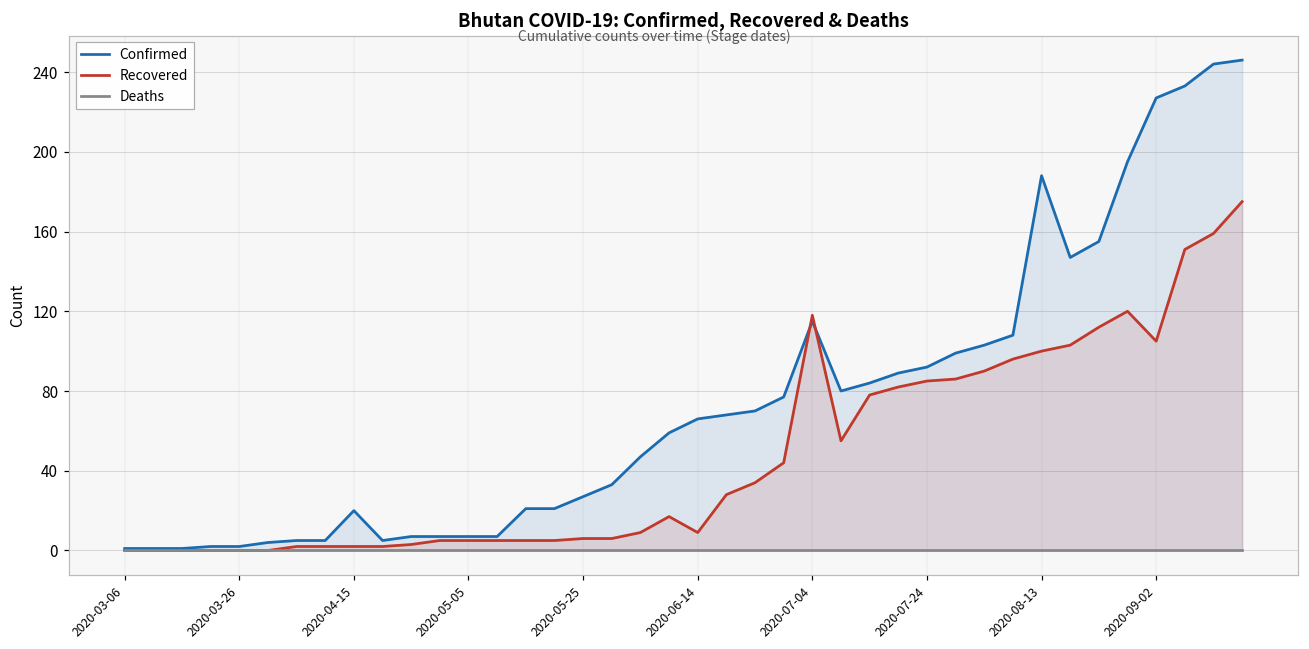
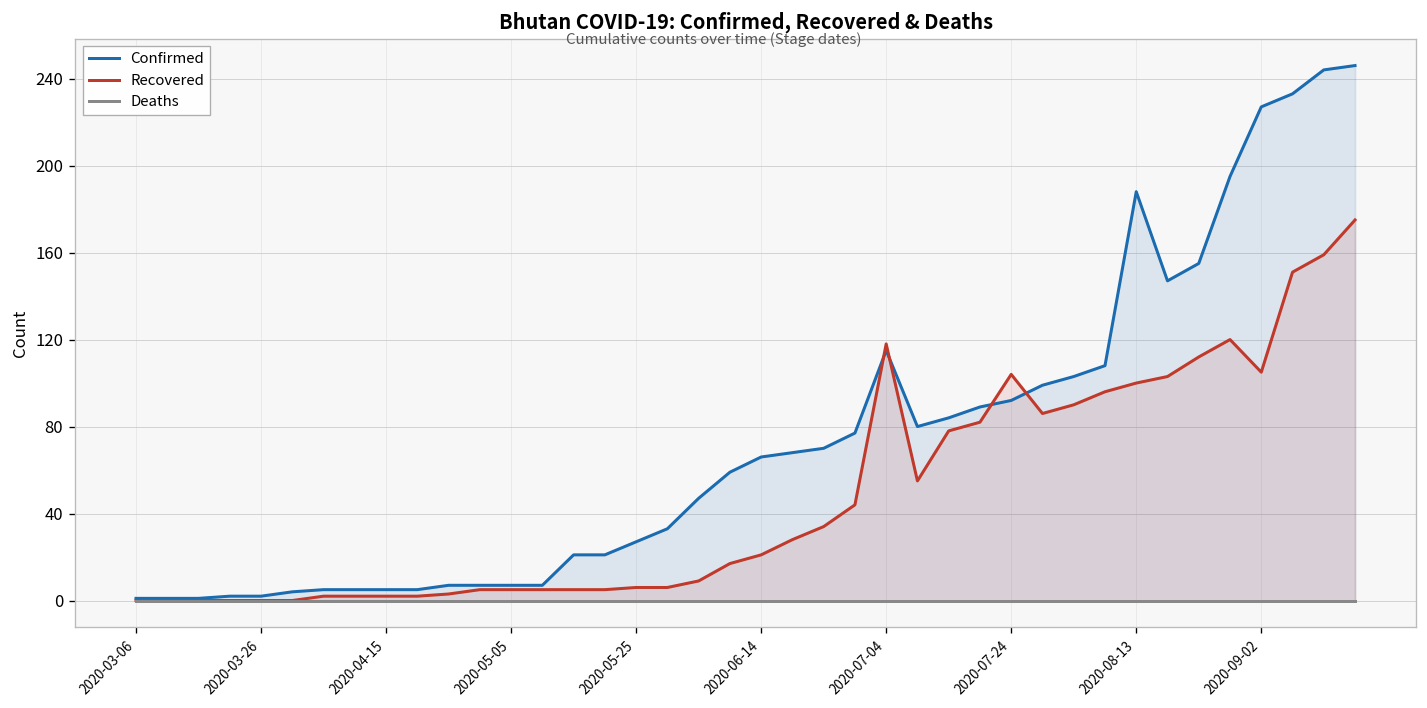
Confirmed, 2020-04-15: 20 -> 5
Recovered, 2020-06-14: 9 -> 21
Recovered, 2020-07-24: 85 -> 104
